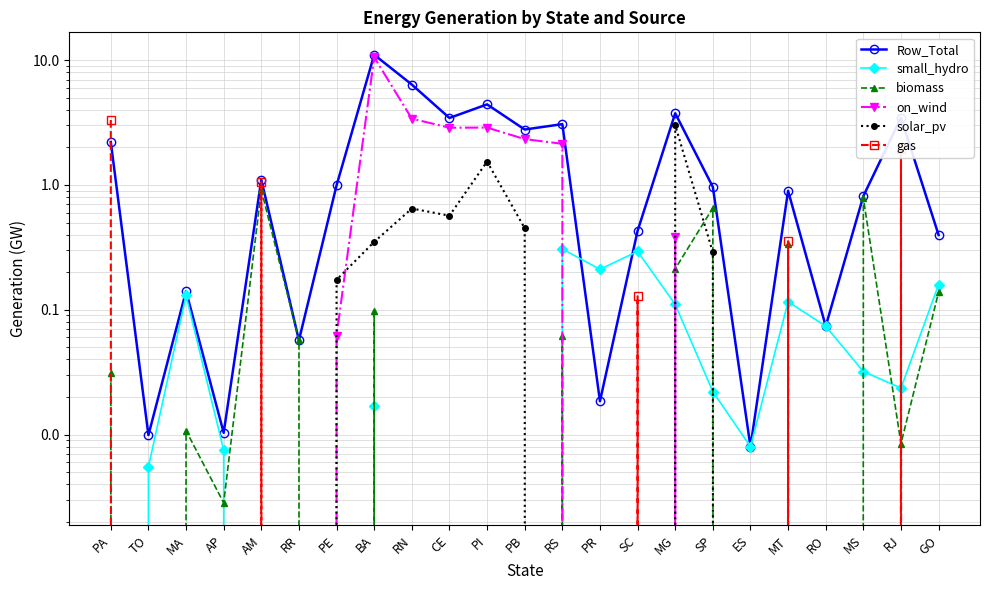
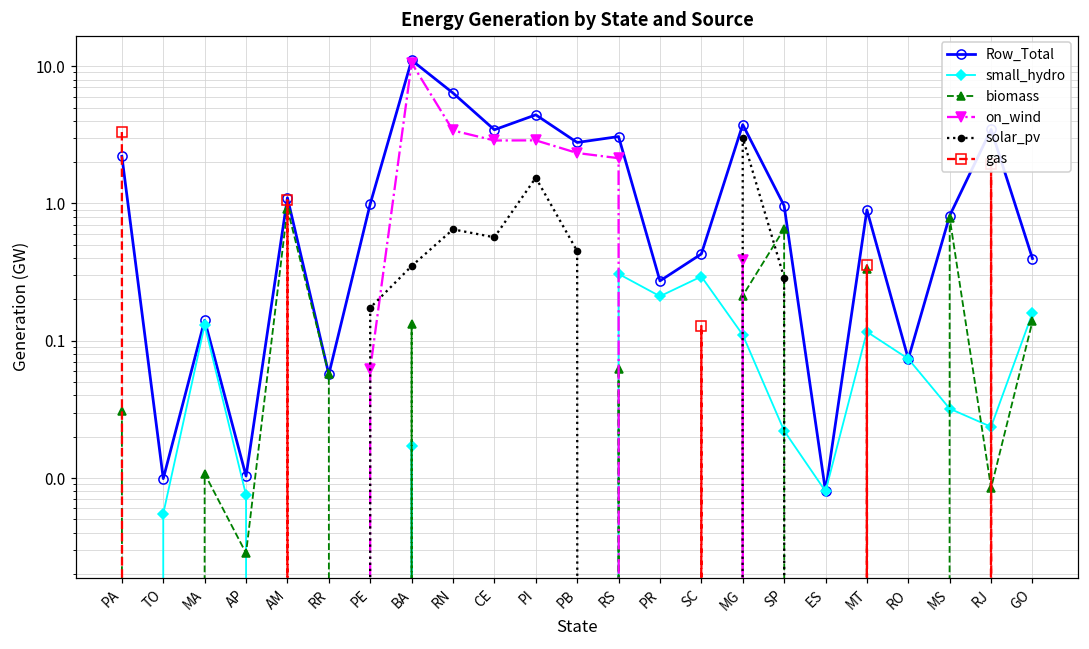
biomass, BA: 0.10 -> 0.13
Row_Total, PR: 0.018 -> 0.27
